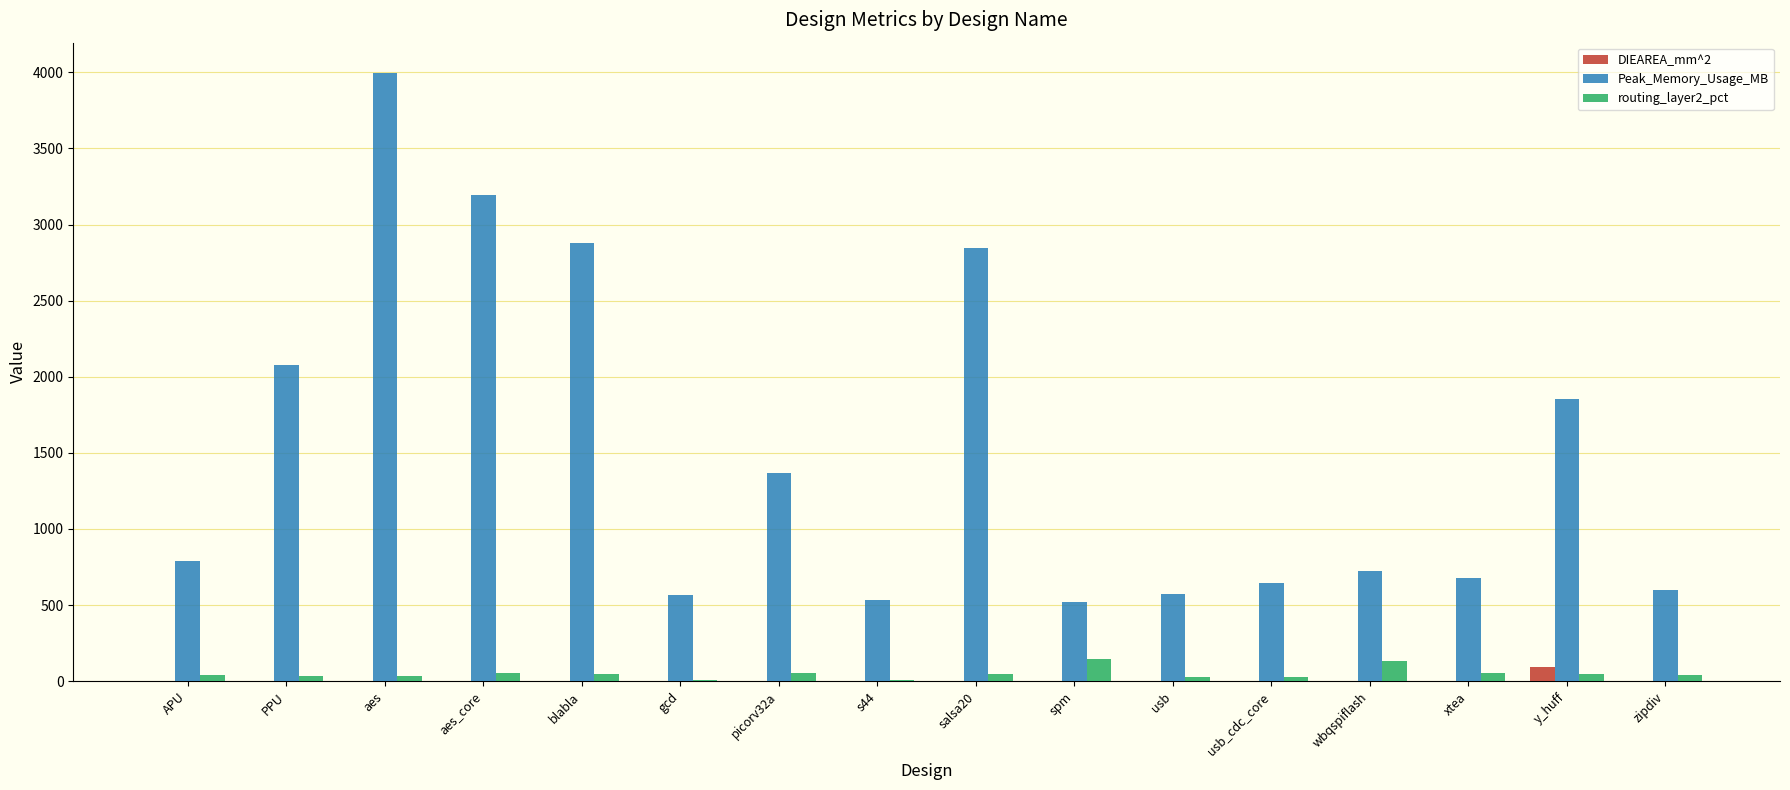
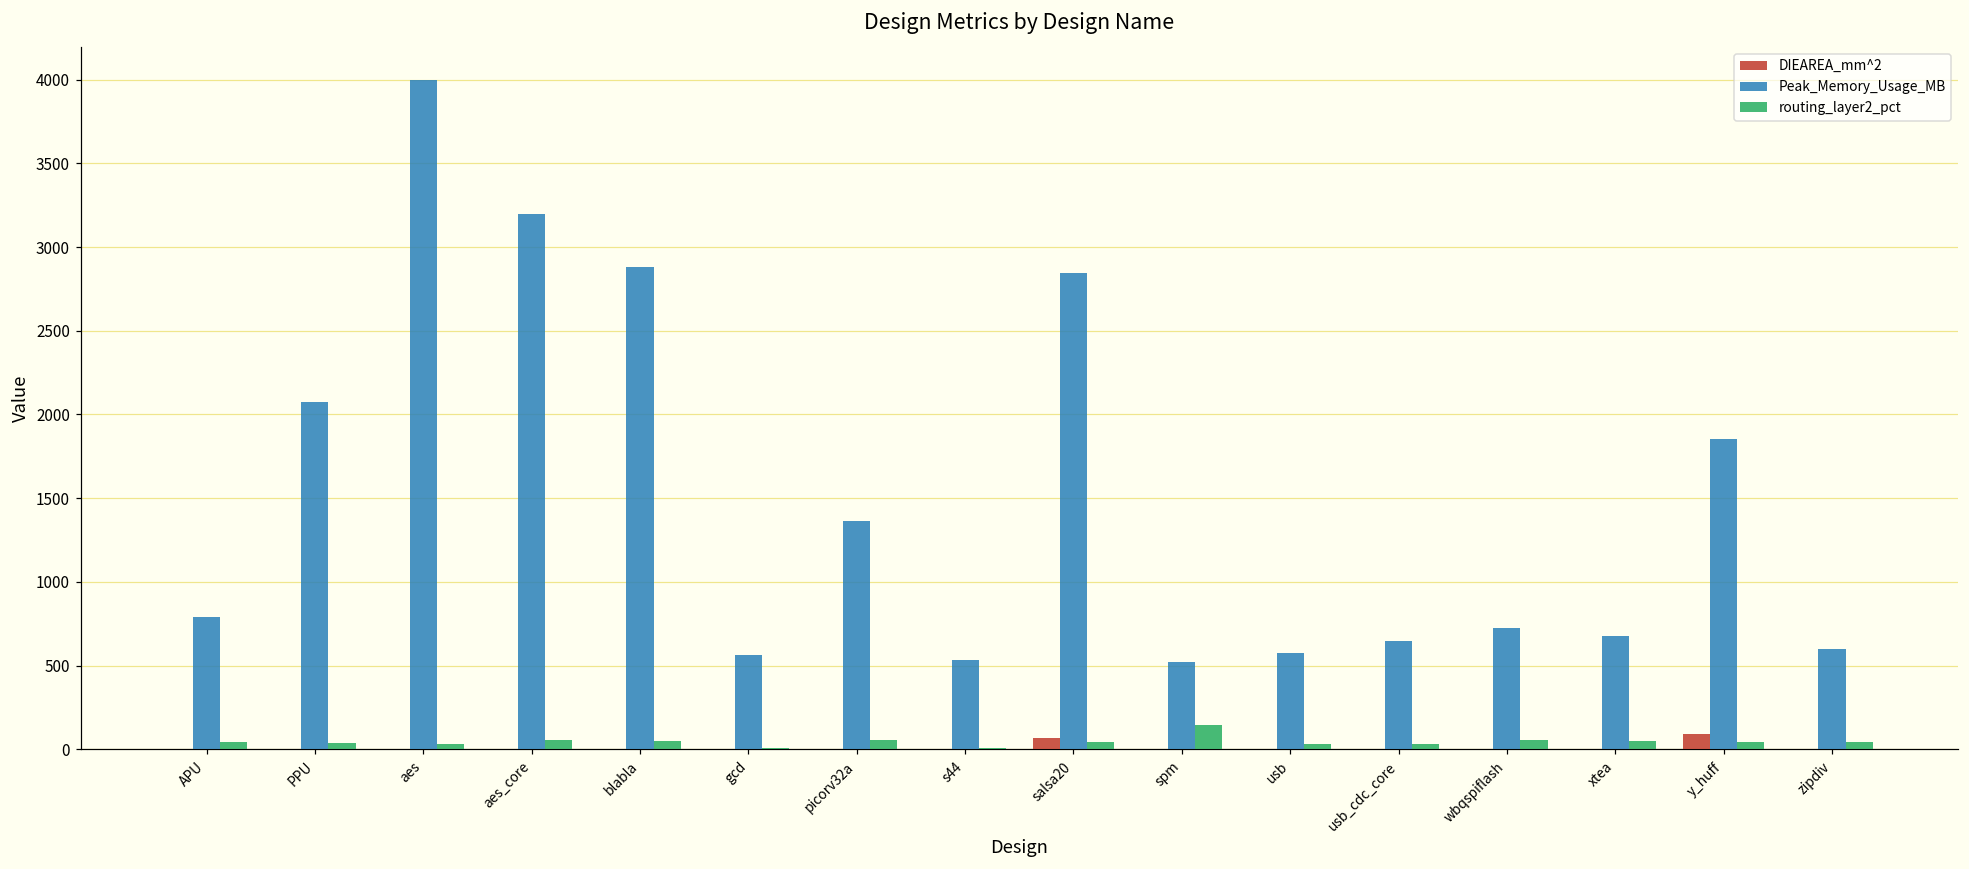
DIEAREA_mm^2, salsa20: 0 -> 70
routing_layer2_pct, wbqspiflash: 130 -> 50
